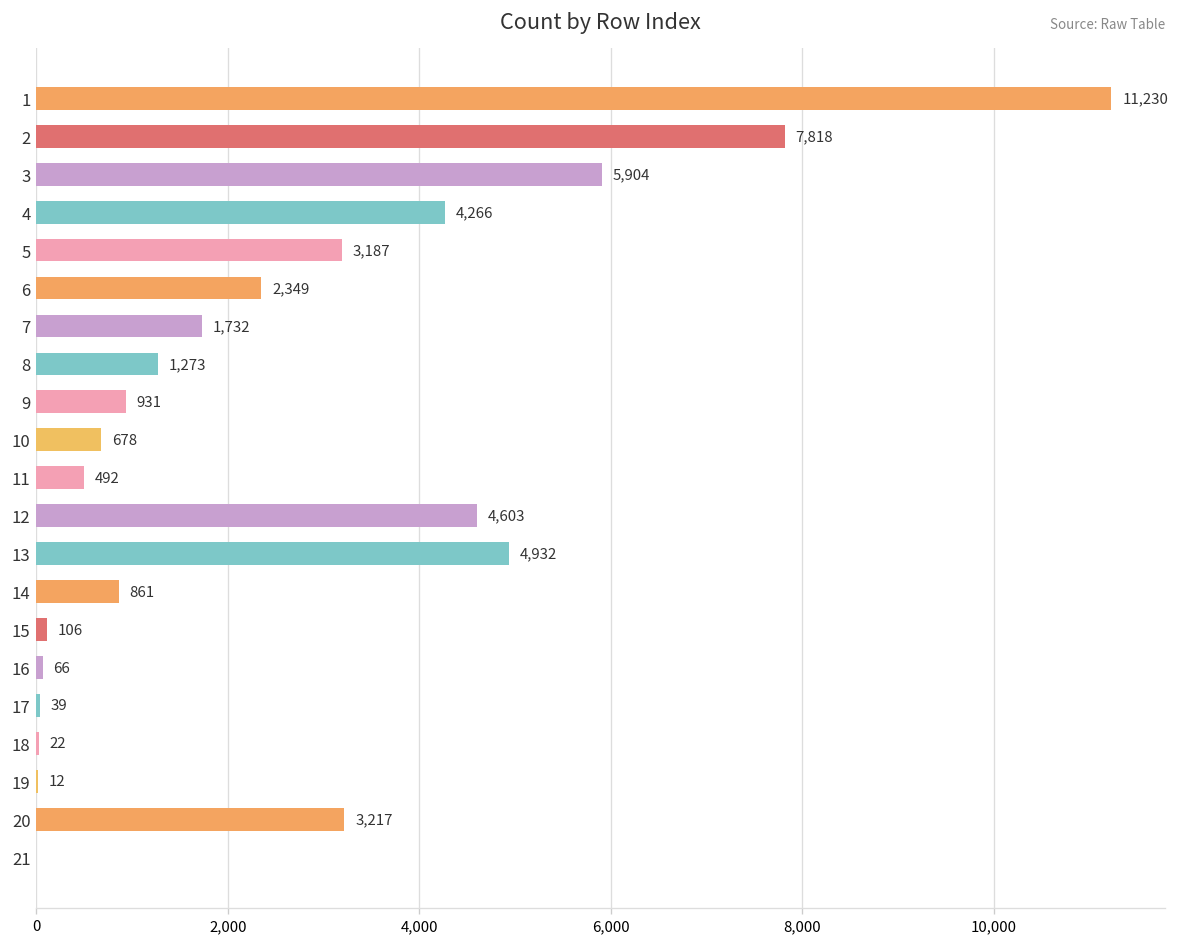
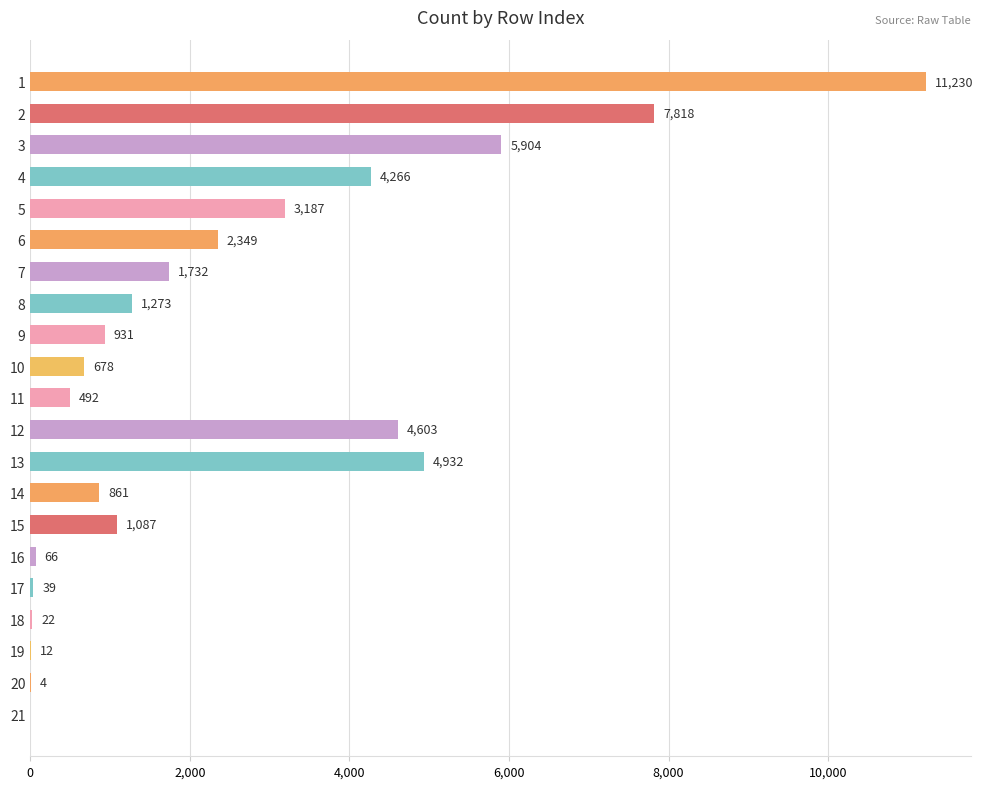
15: 106 -> 1,087
20: 3,217 -> 4
